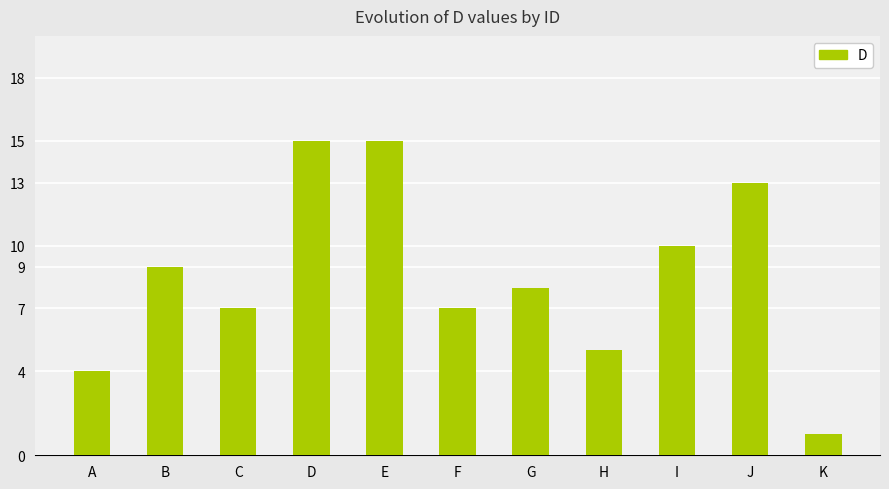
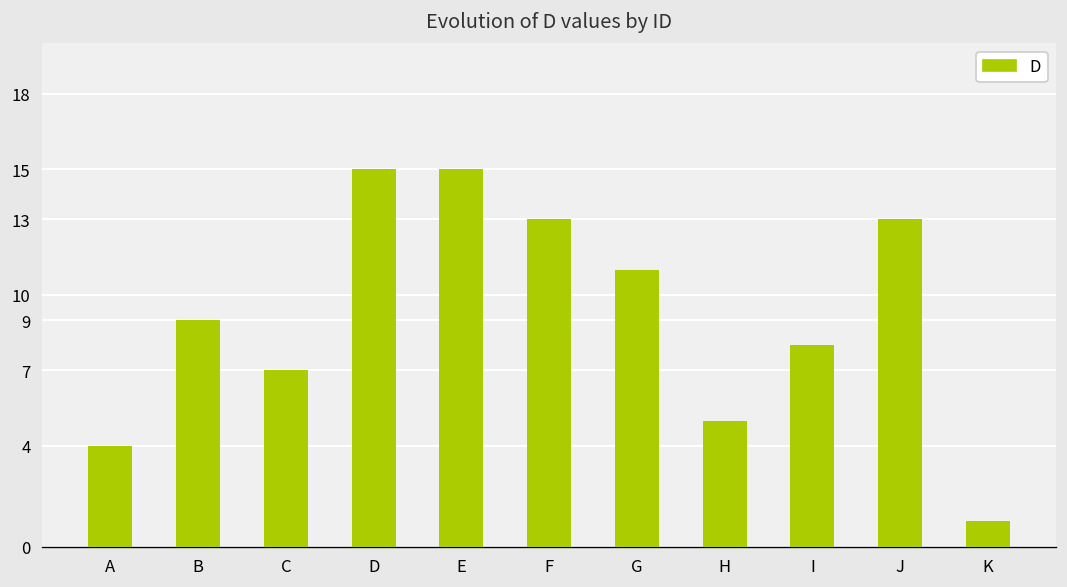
F: 7 -> 13
G: 8 -> 11
I: 10 -> 8
